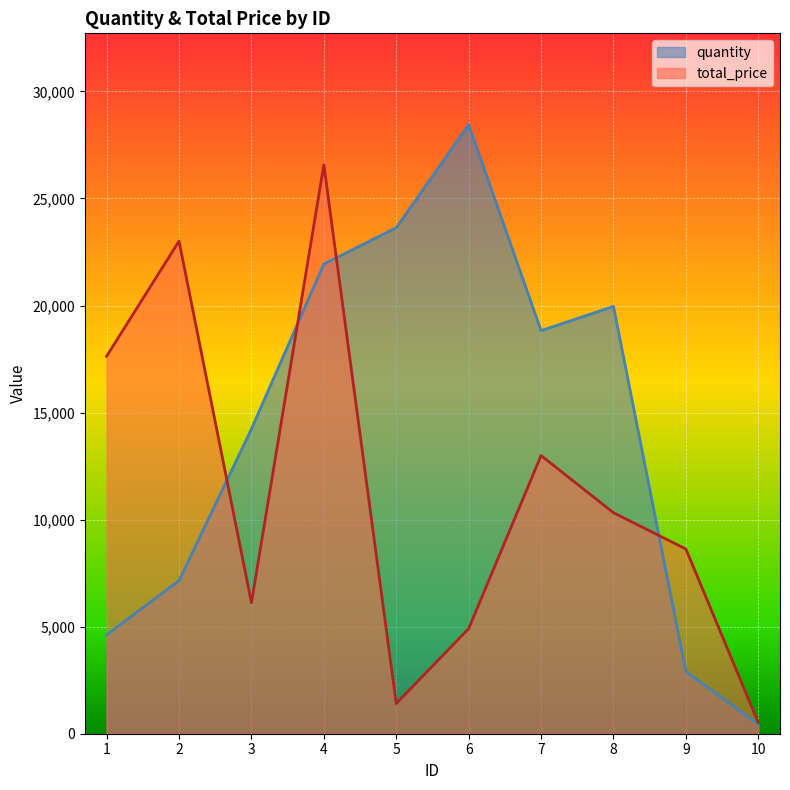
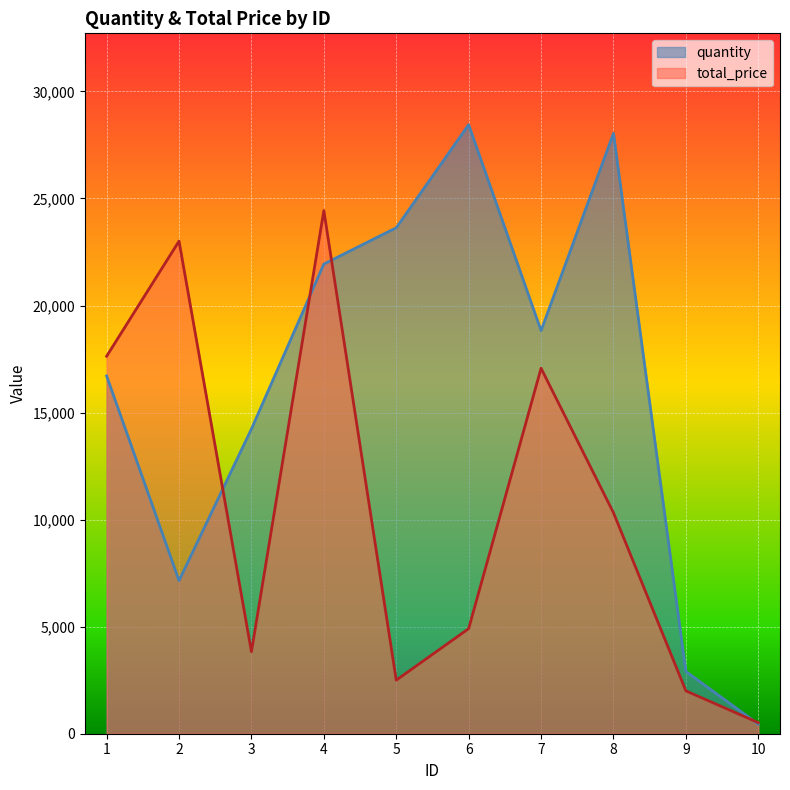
quantity, 1: 4,600 -> 16,700
total_price, 3: 6,100 -> 3,800
total_price, 4: 26,600 -> 24,400
total_price, 5: 1,400 -> 2,500
total_price, 7: 13,000 -> 17,100
quantity, 8: 20,000 -> 28,000
total_price, 9: 8,600 -> 2,000
